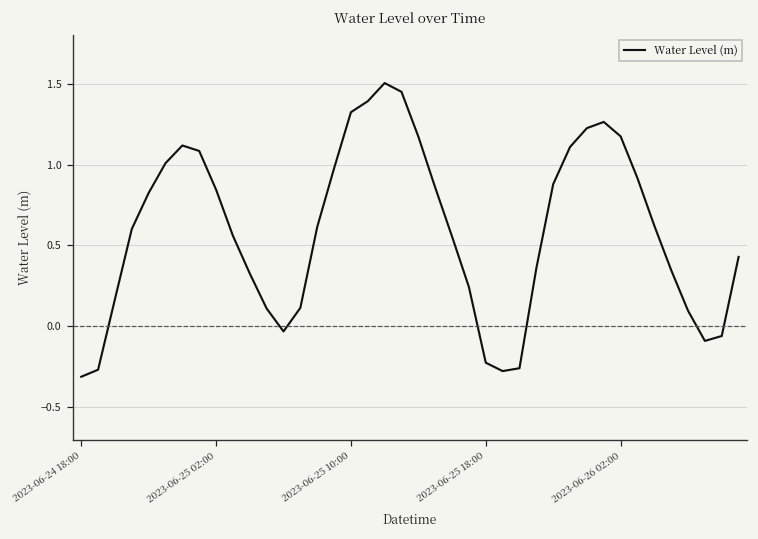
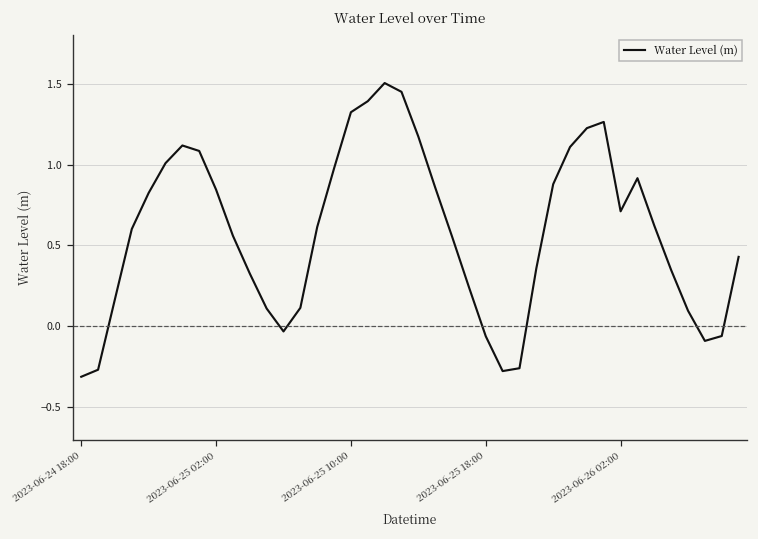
2023-06-25 18:00: -0.22 -> -0.06
2023-06-26 02:00: 1.17 -> 0.71
